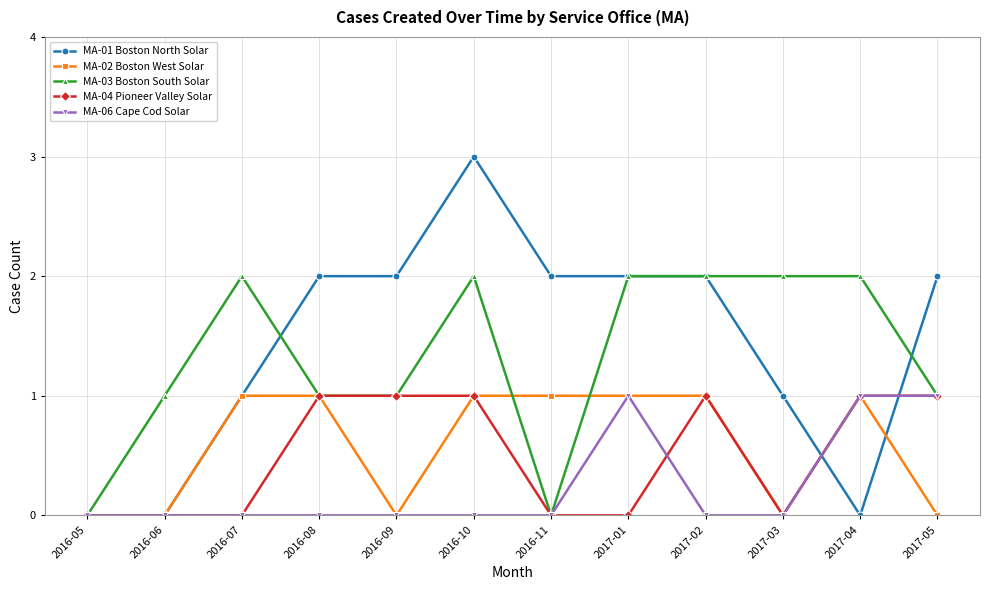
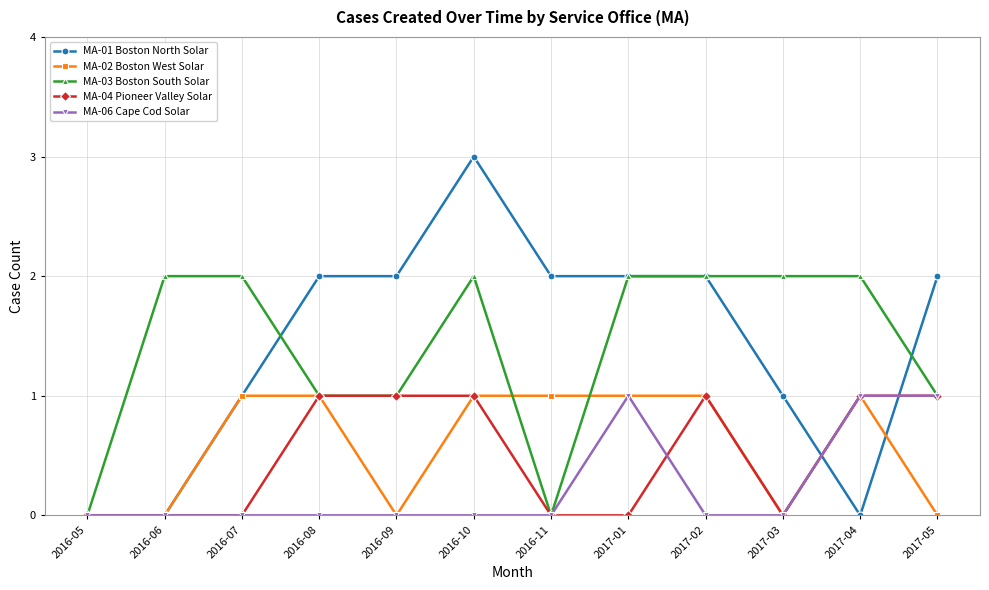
MA-03 Boston South Solar, 2016-06: 1 -> 2
